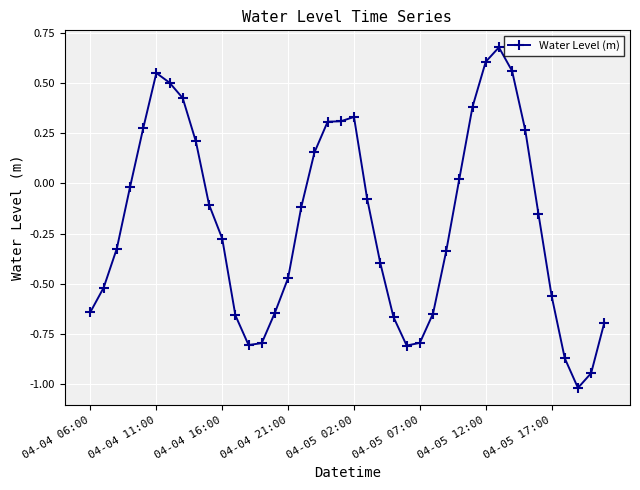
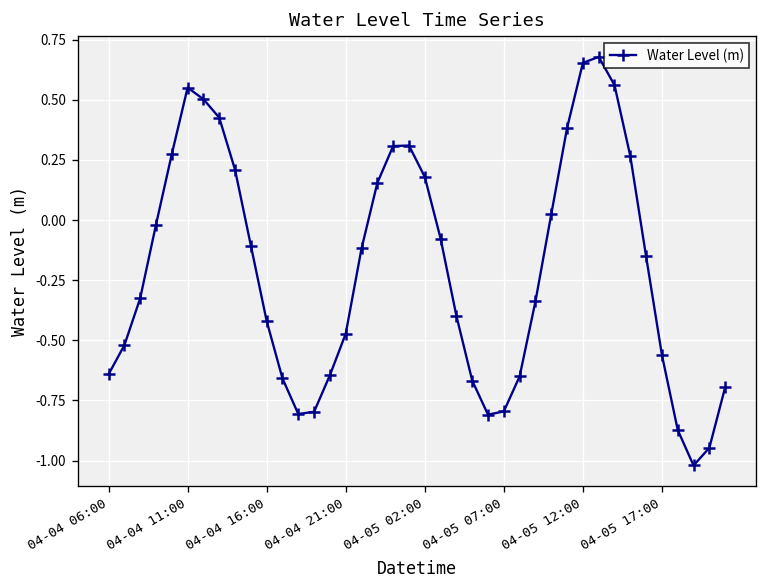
04-04 16:00: -0.28 -> -0.42
04-05 02:00: 0.33 -> 0.18
04-05 12:00: 0.61 -> 0.65
